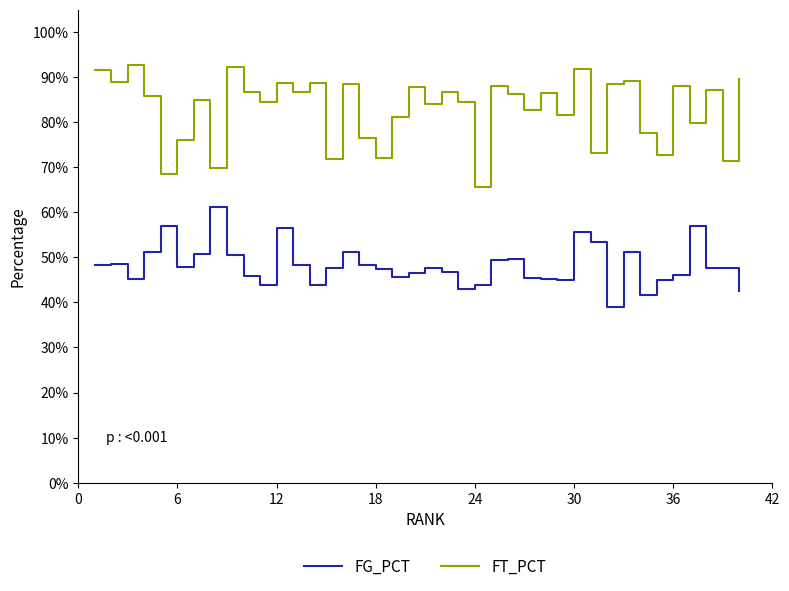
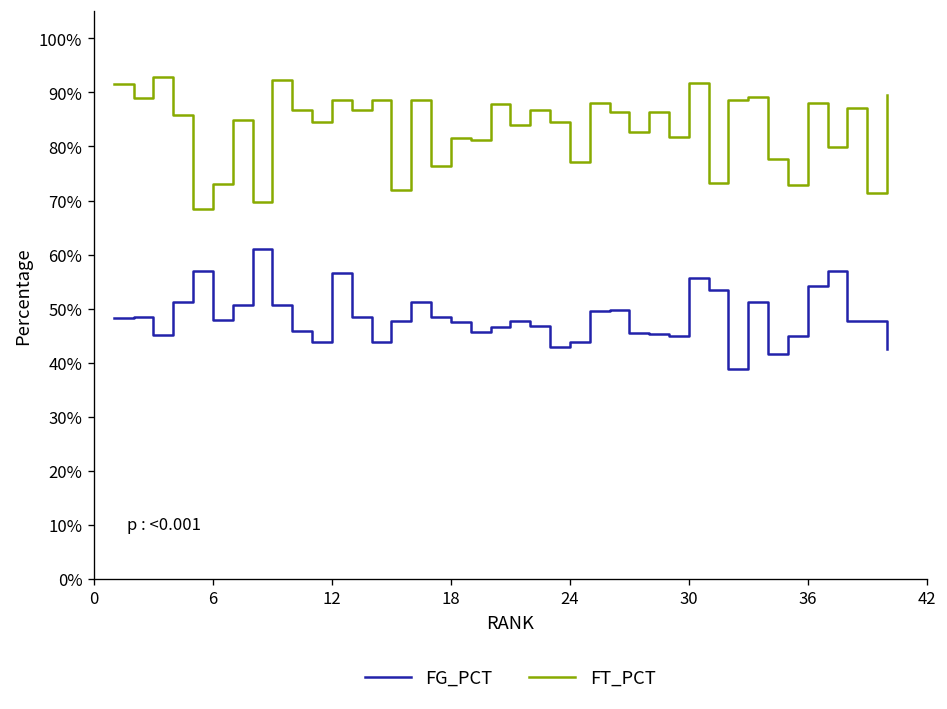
FT_PCT, 6: 76% -> 73%
FT_PCT, 18: 72% -> 82%
FT_PCT, 24: 66% -> 77%
FG_PCT, 36: 46% -> 54%
